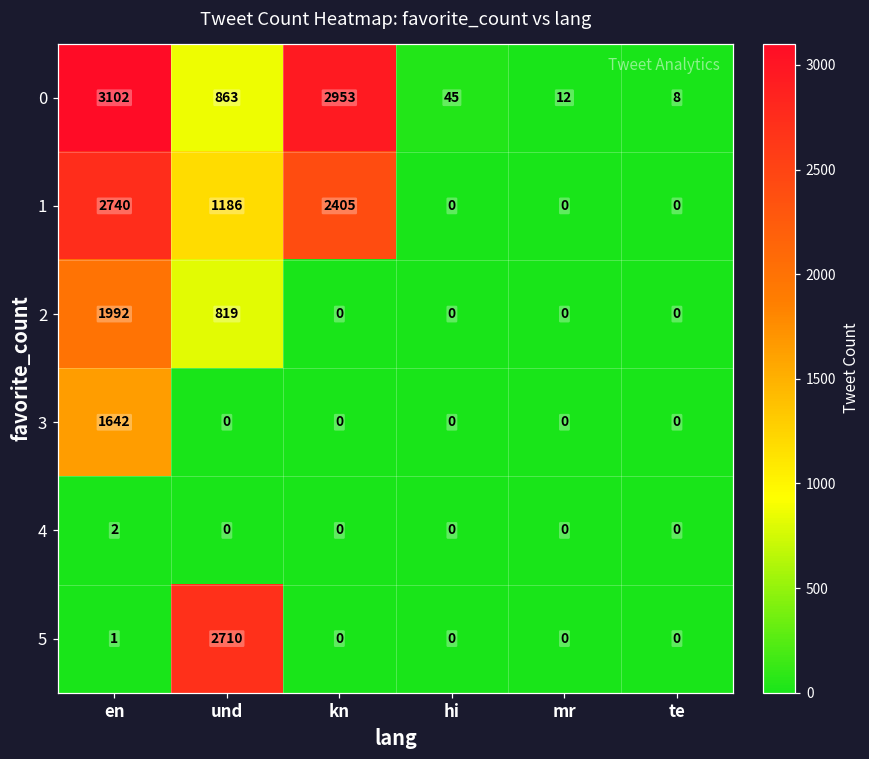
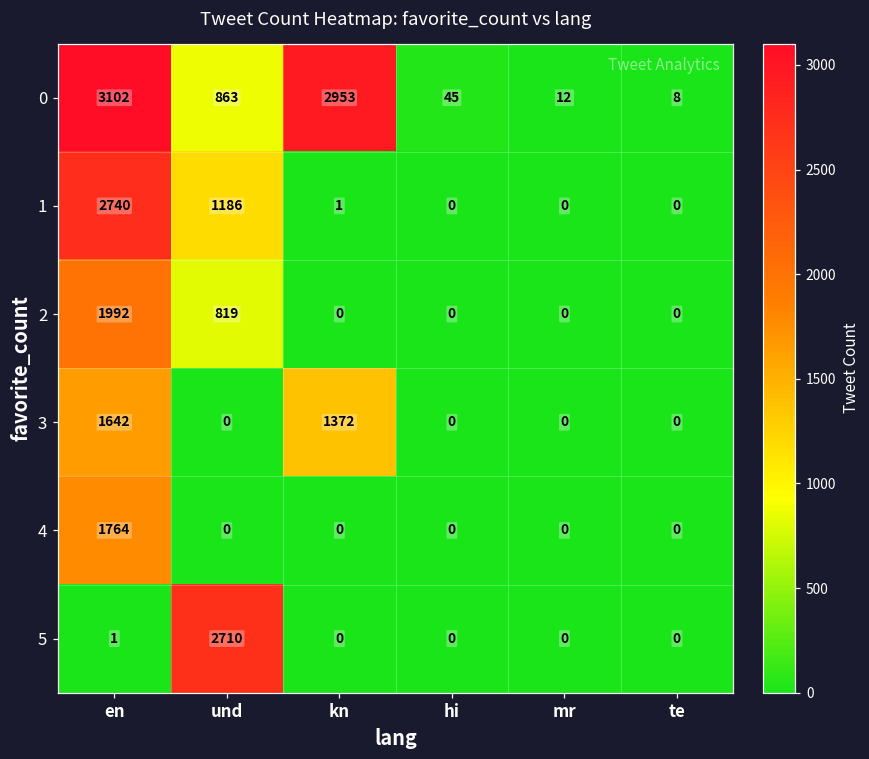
1, kn: 2405 -> 1
3, kn: 0 -> 1372
4, en: 2 -> 1764
